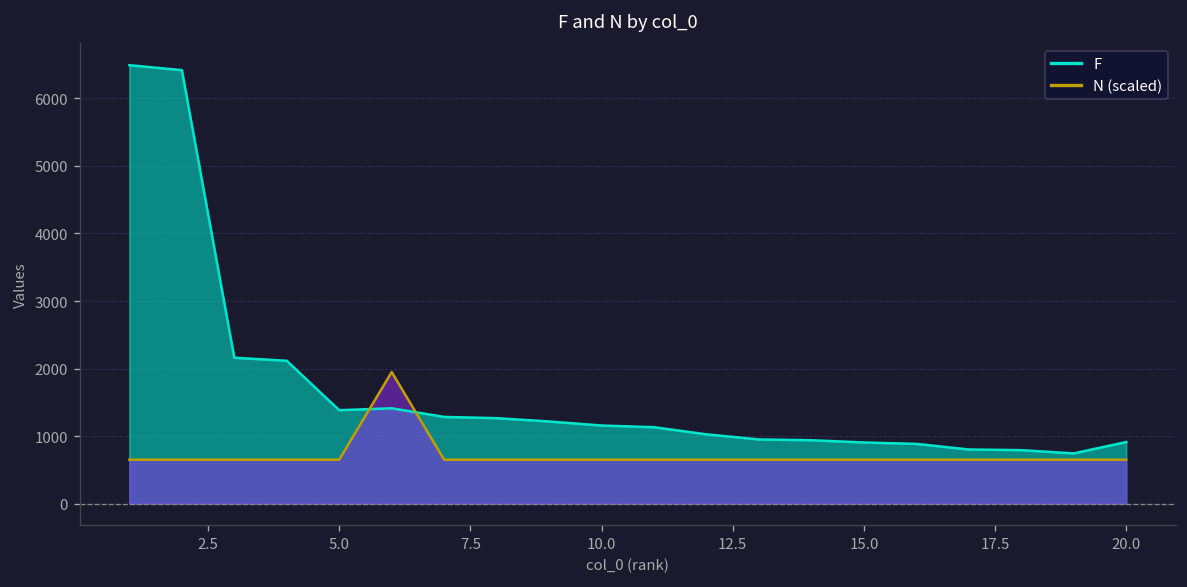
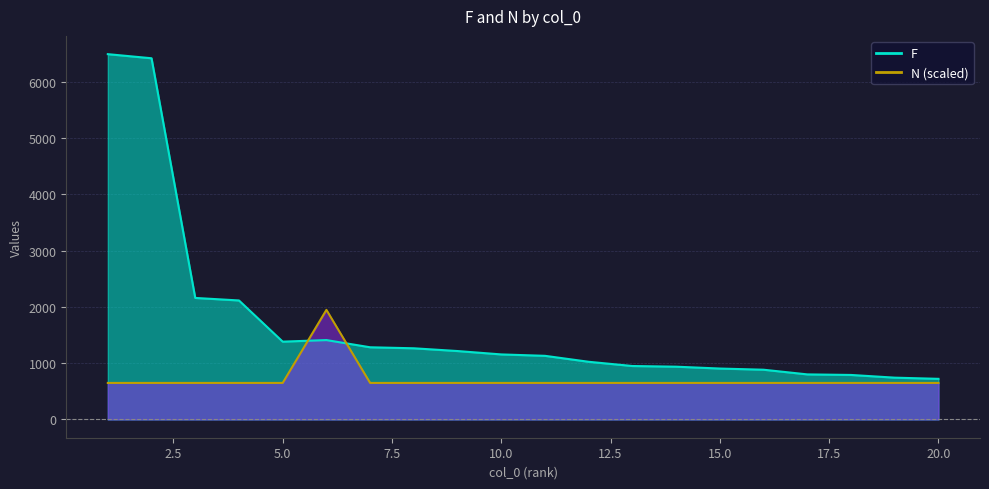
F, 20.0: 900 -> 700
